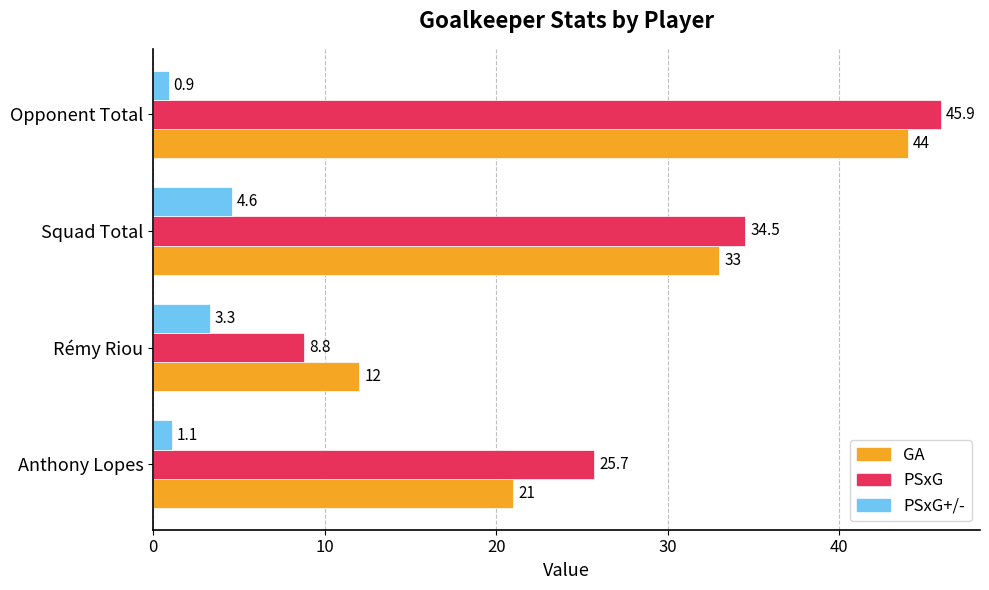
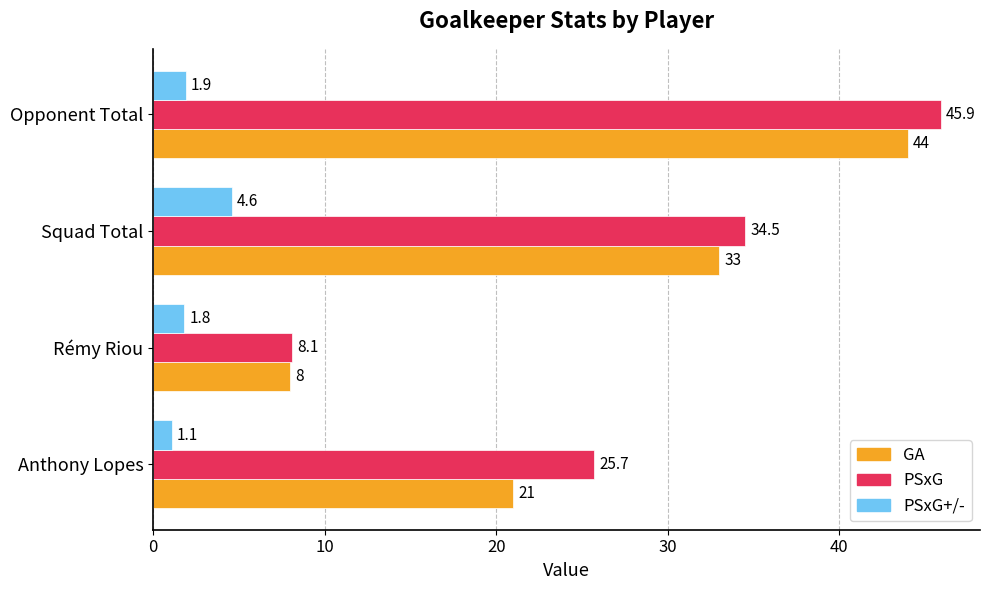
PSxG+/-, Opponent Total: 0.9 -> 1.9
PSxG+/-, Rémy Riou: 3.3 -> 1.8
PSxG, Rémy Riou: 8.8 -> 8.1
GA, Rémy Riou: 12 -> 8
